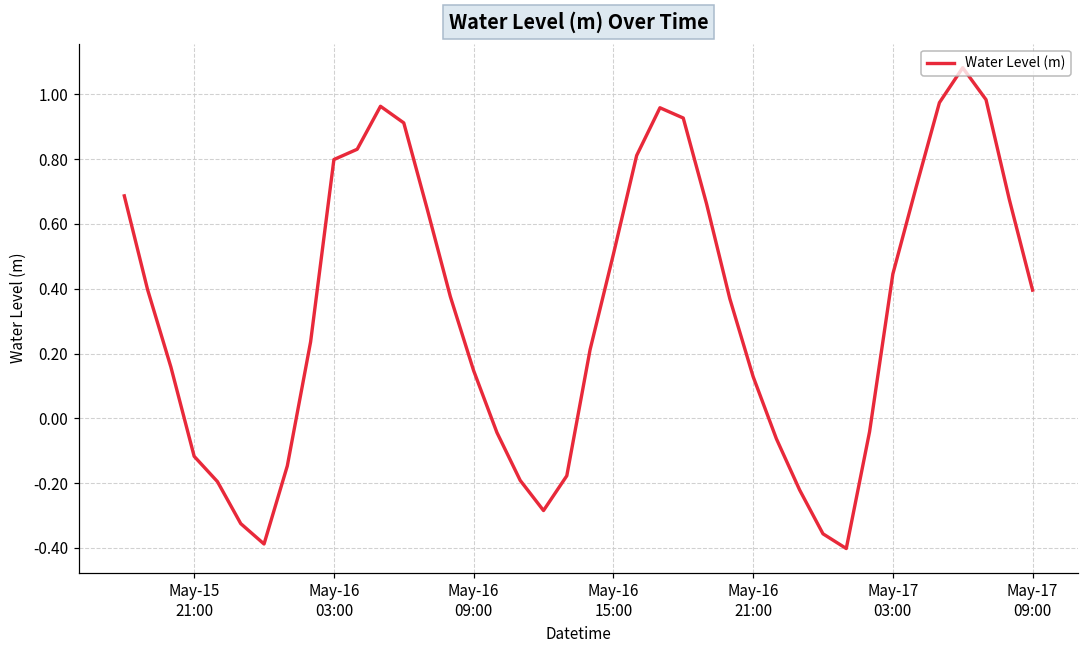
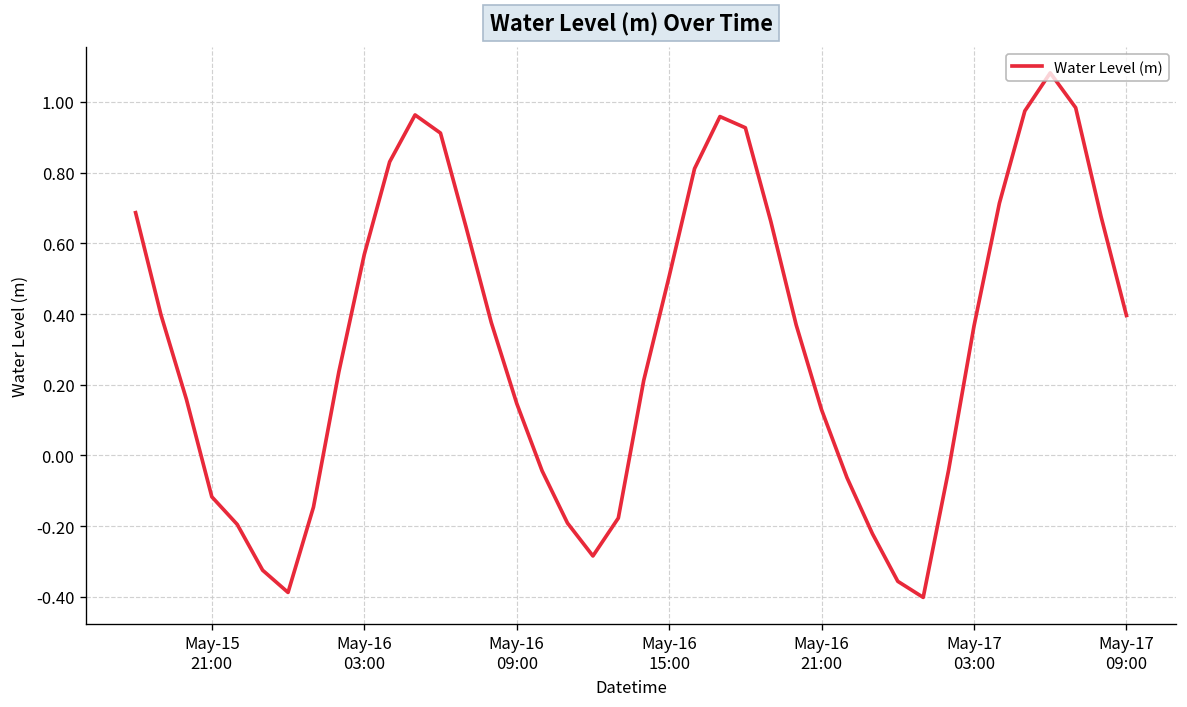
May-16 03:00: 0.80 -> 0.57
May-17 03:00: 0.45 -> 0.37
